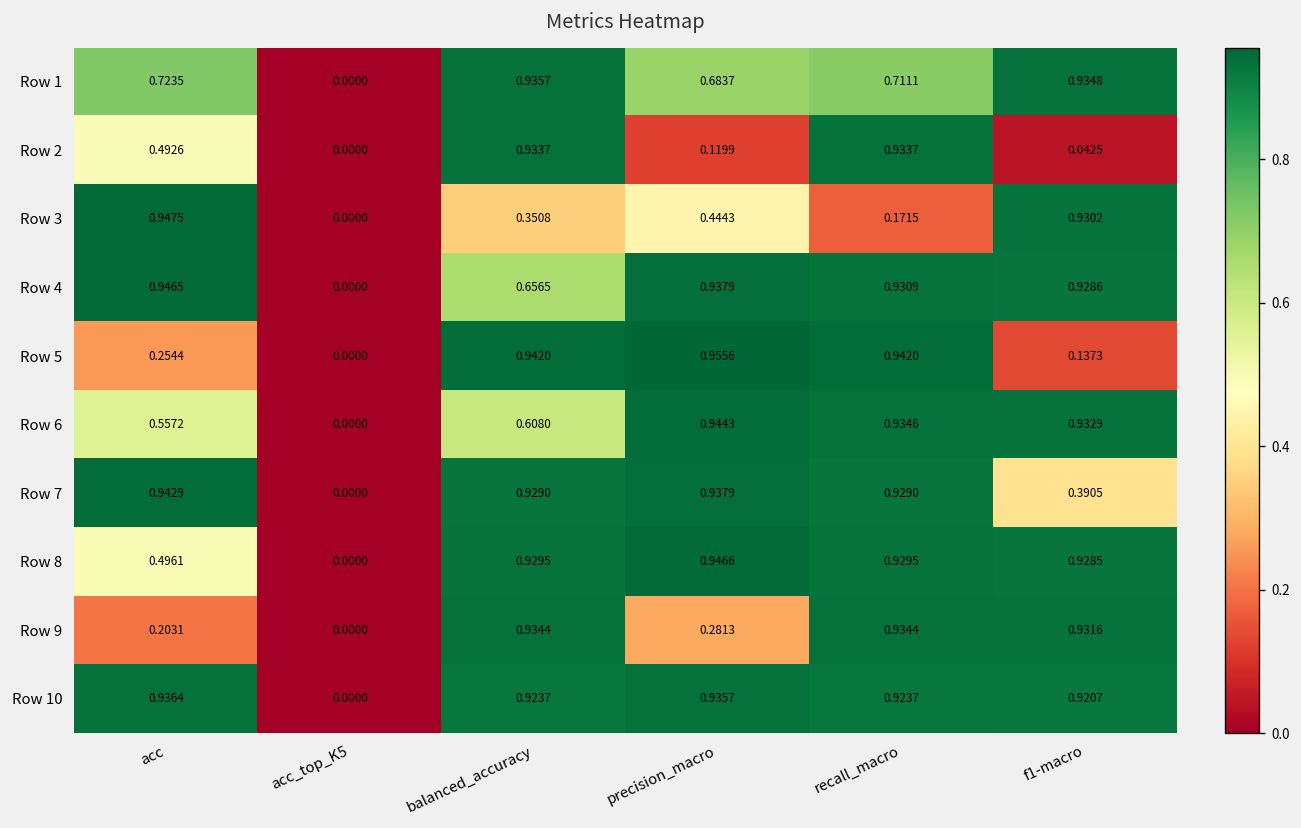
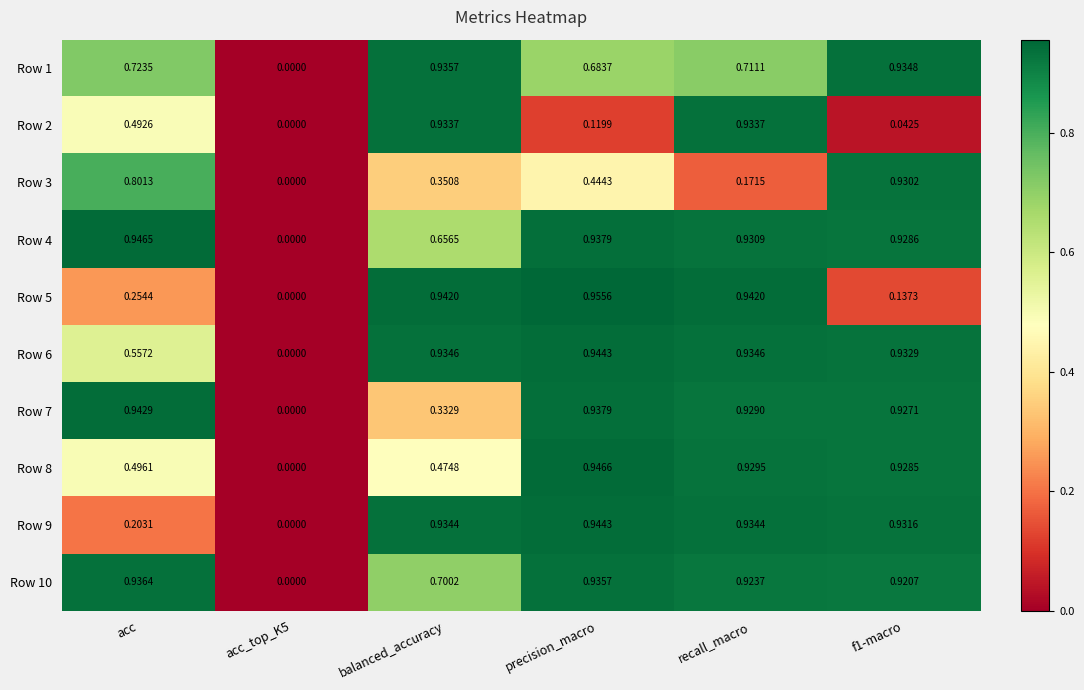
Row 3, acc: 0.9475 -> 0.8013
Row 6, balanced_accuracy: 0.6080 -> 0.9346
Row 7, balanced_accuracy: 0.9290 -> 0.3329
Row 7, f1-macro: 0.3905 -> 0.9271
Row 8, balanced_accuracy: 0.9295 -> 0.4748
Row 9, precision_macro: 0.2813 -> 0.9443
Row 10, balanced_accuracy: 0.9237 -> 0.7002
